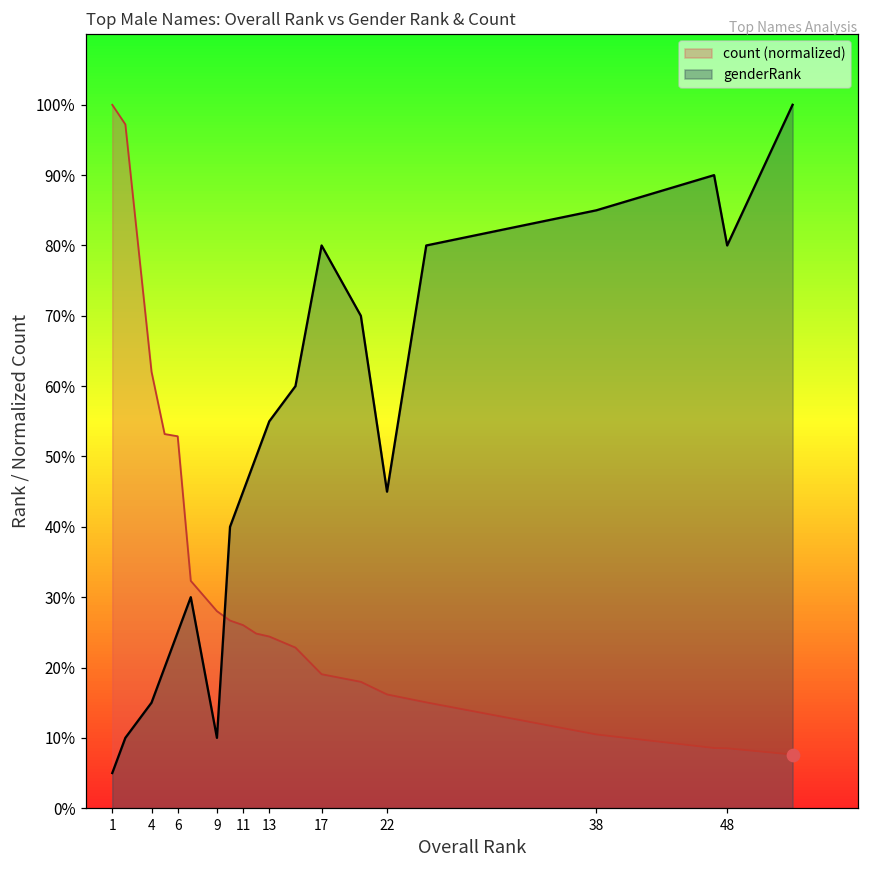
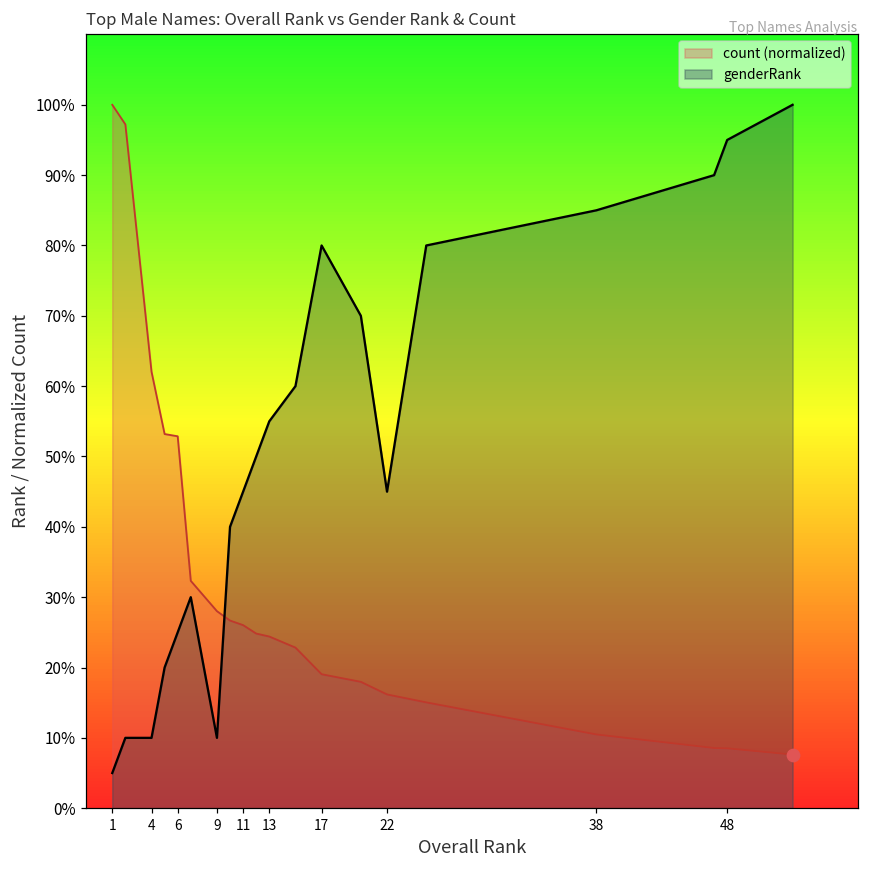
genderRank, 4: 15% -> 10%
genderRank, 48: 80% -> 95%
